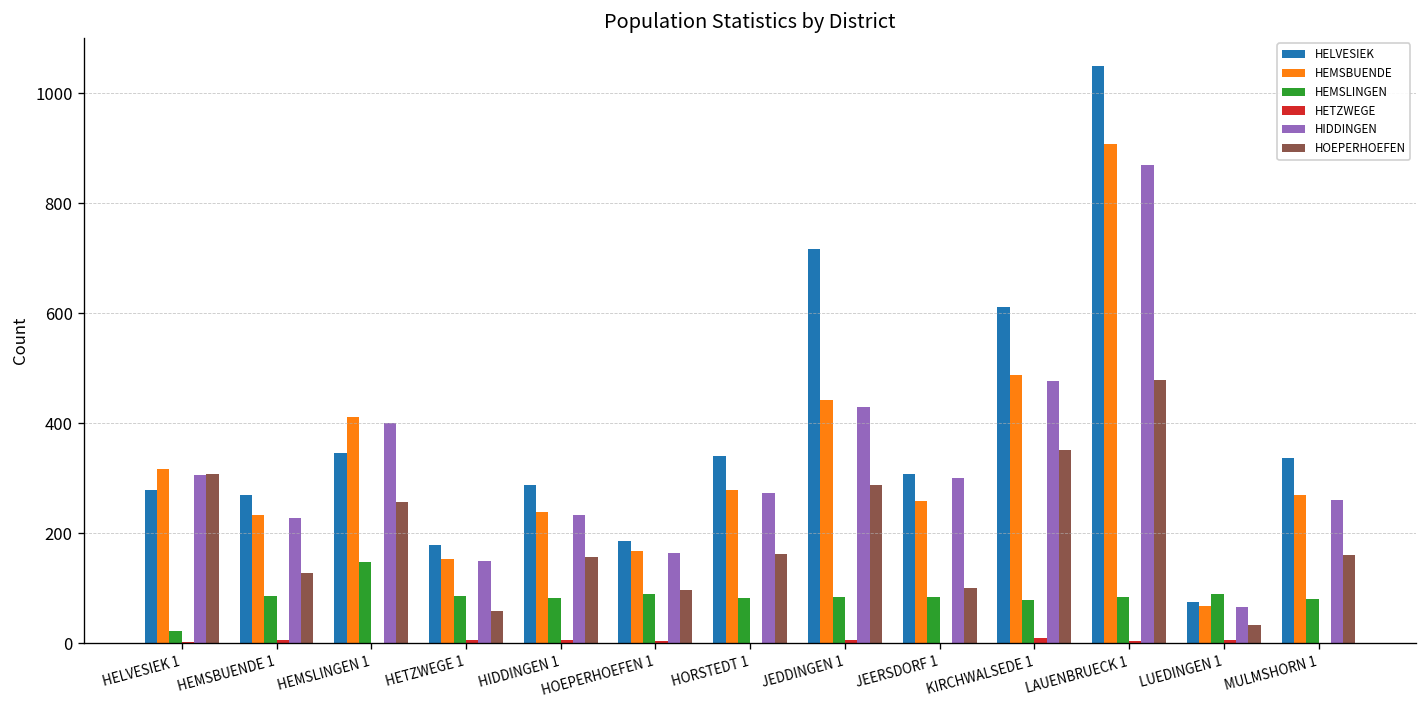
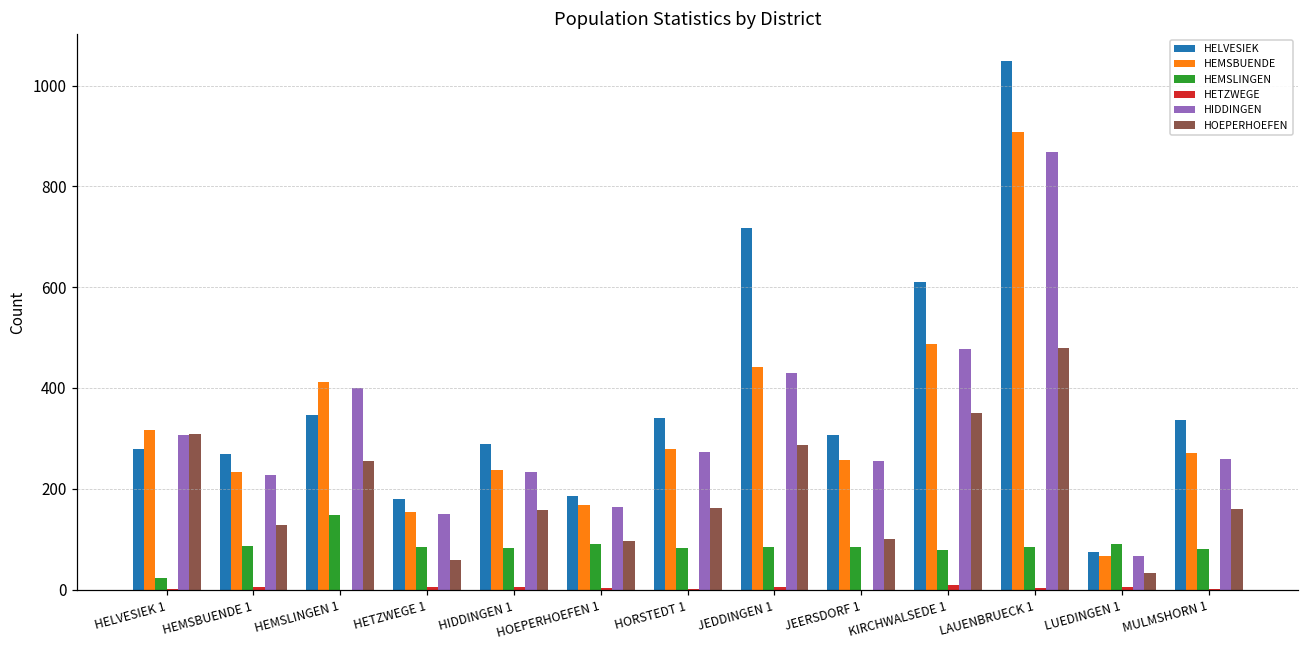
HIDDINGEN, JEERSDORF 1: 300 -> 260
